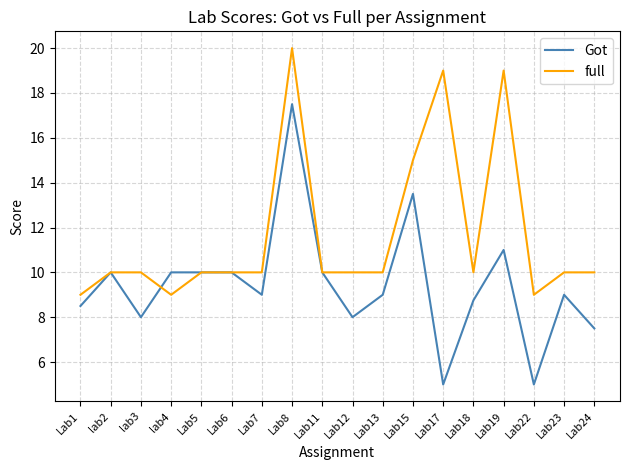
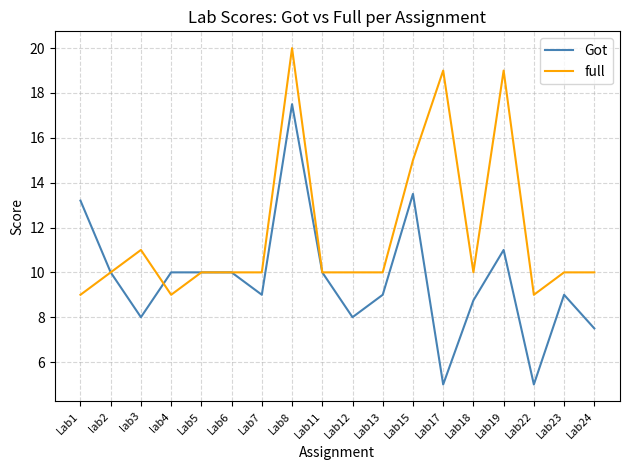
Got, Lab1: 8.5 -> 13.2
full, lab3: 10 -> 11
